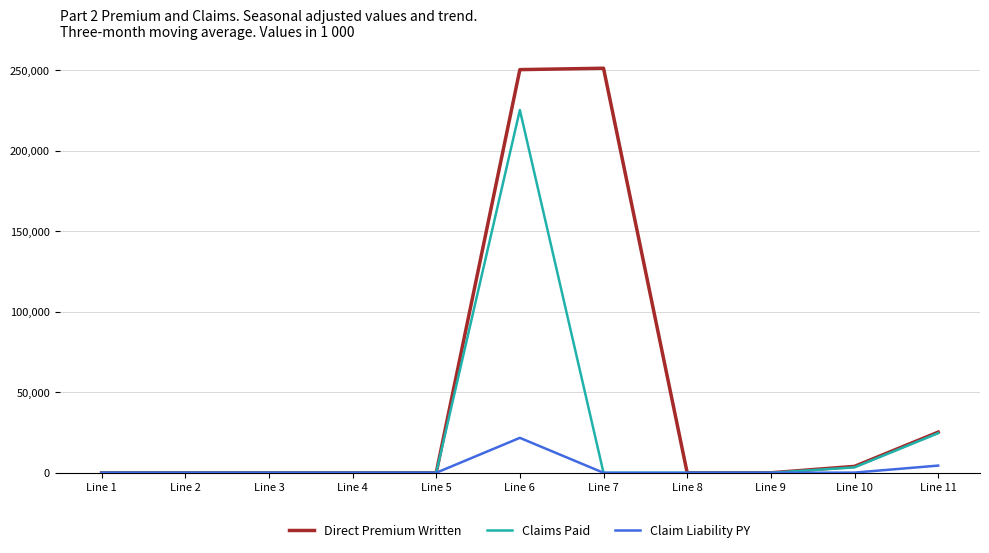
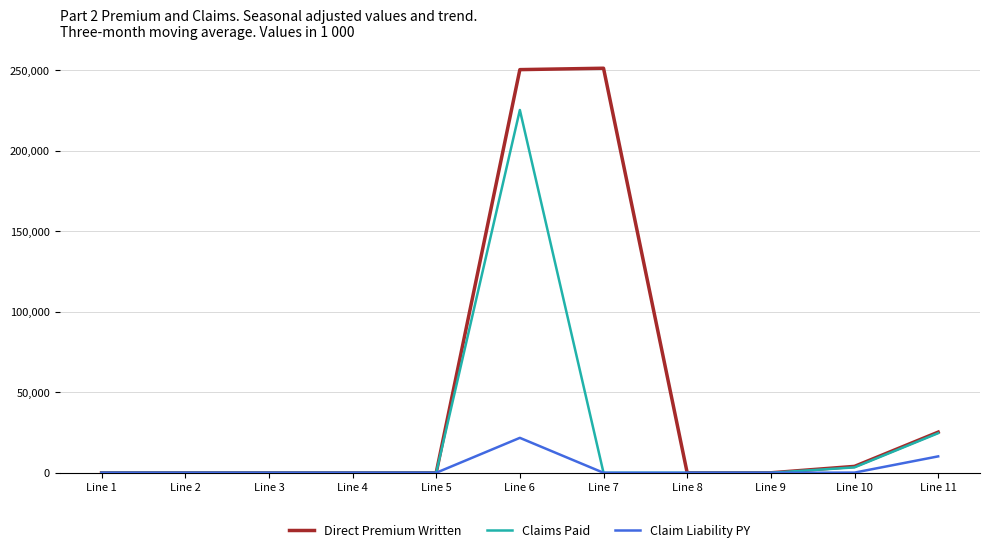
Claim Liability PY, Line 11: 4,000 -> 10,000
